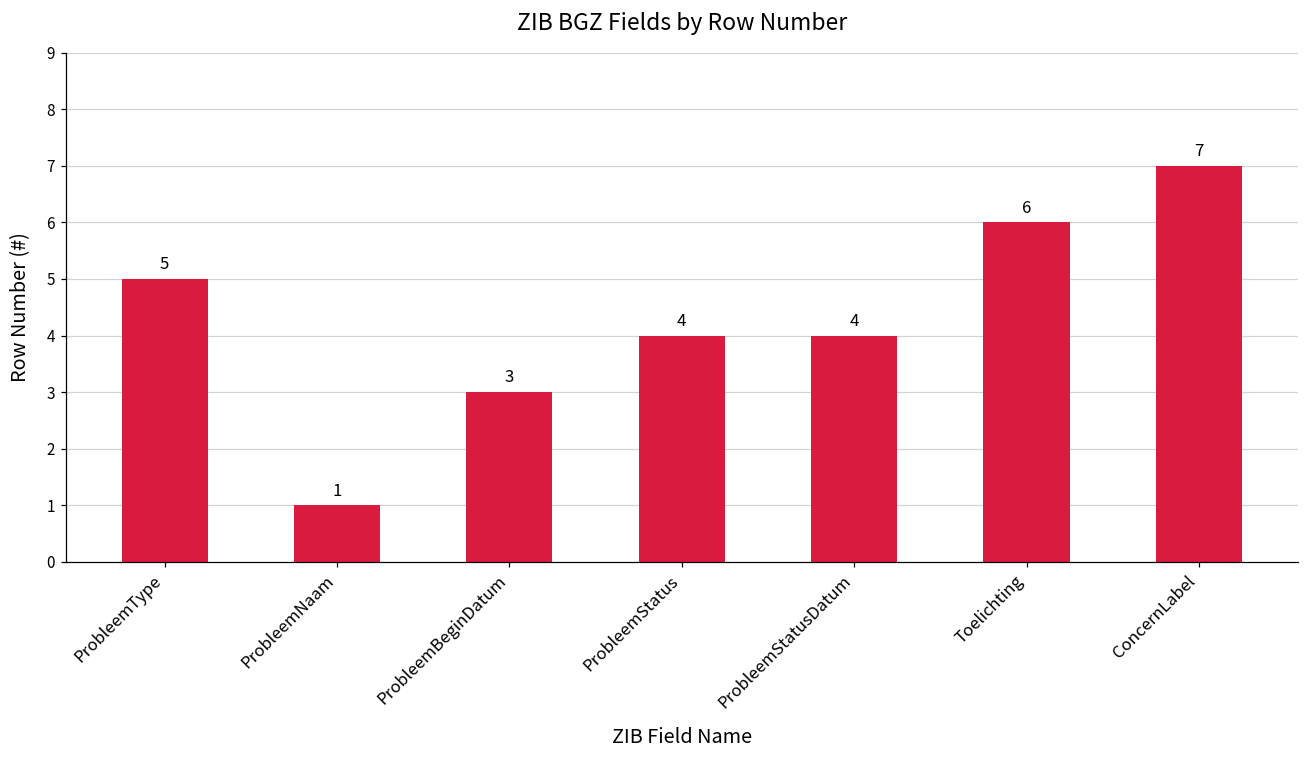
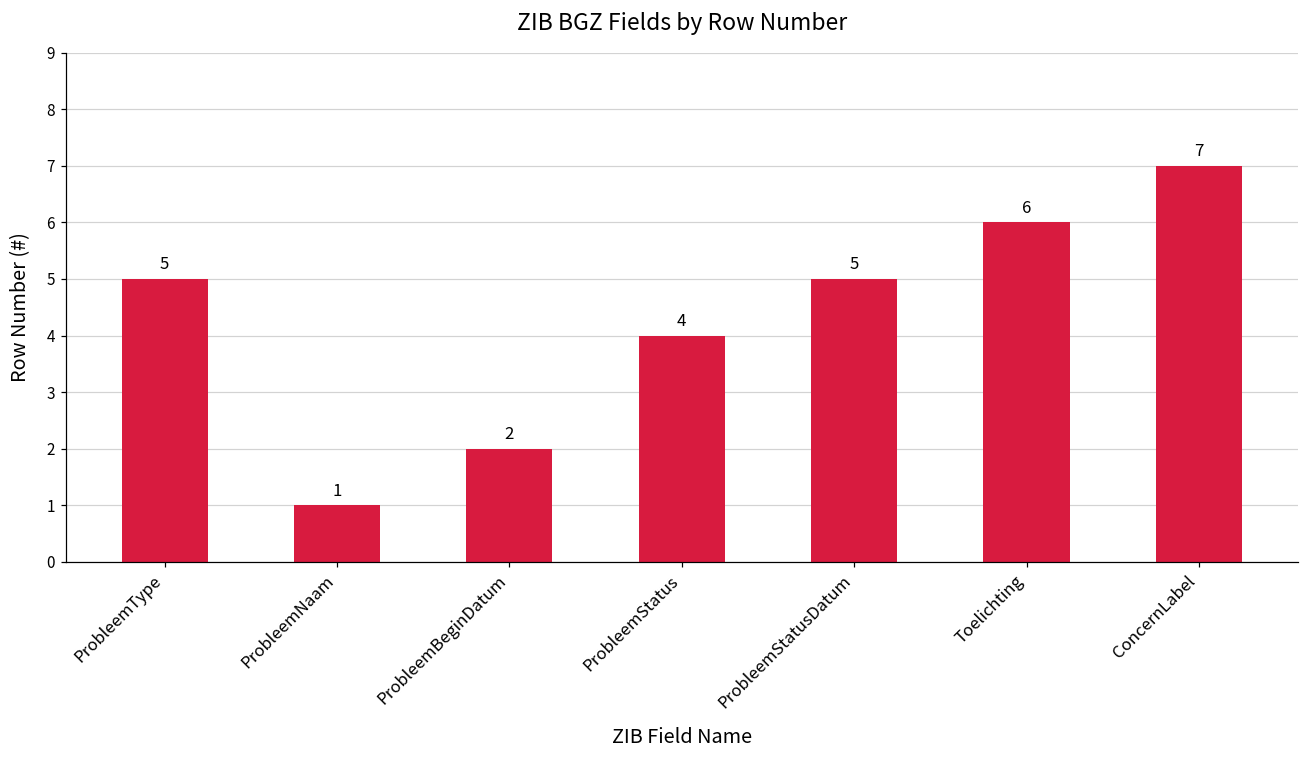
ProbleemBeginDatum: 3 -> 2
ProbleemStatusDatum: 4 -> 5
